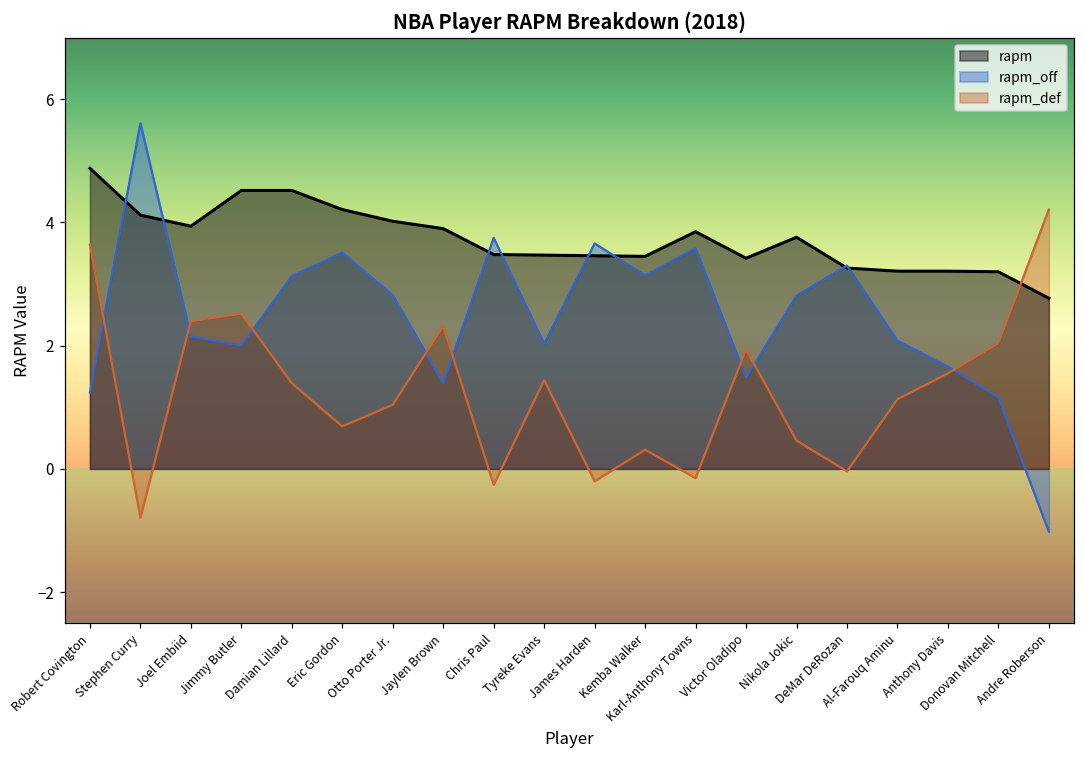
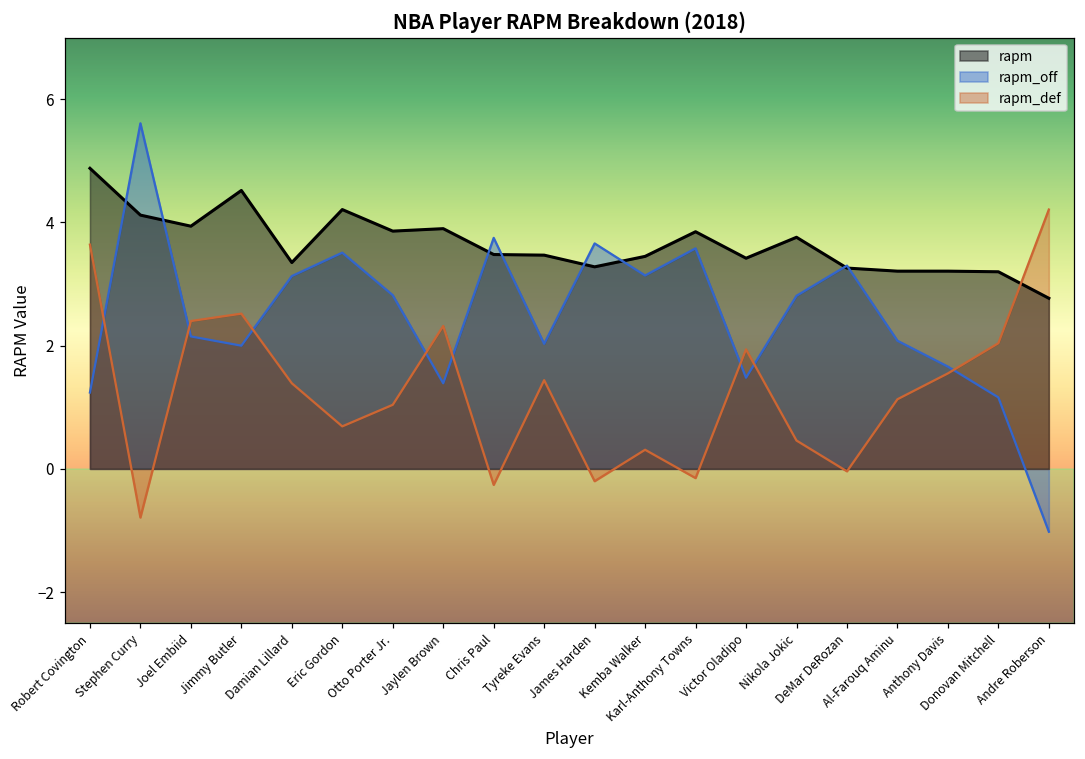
rapm, Damian Lillard: 4.5 -> 3.4
rapm, Otto Porter Jr.: 4.0 -> 3.9
rapm, James Harden: 3.5 -> 3.3
